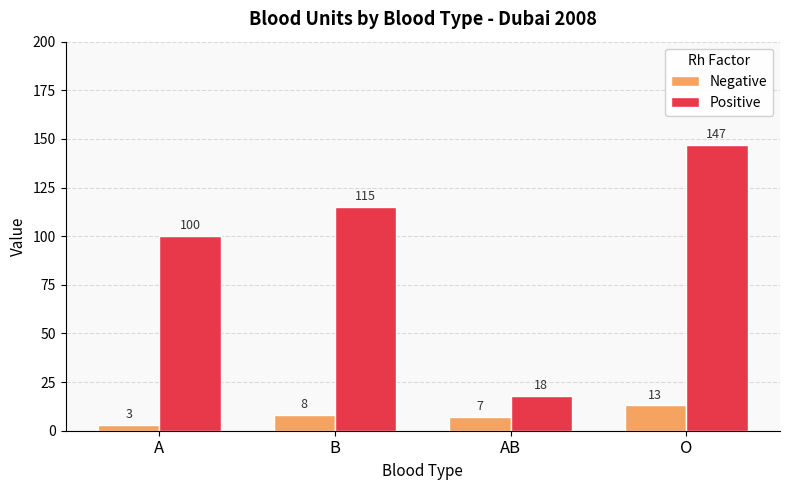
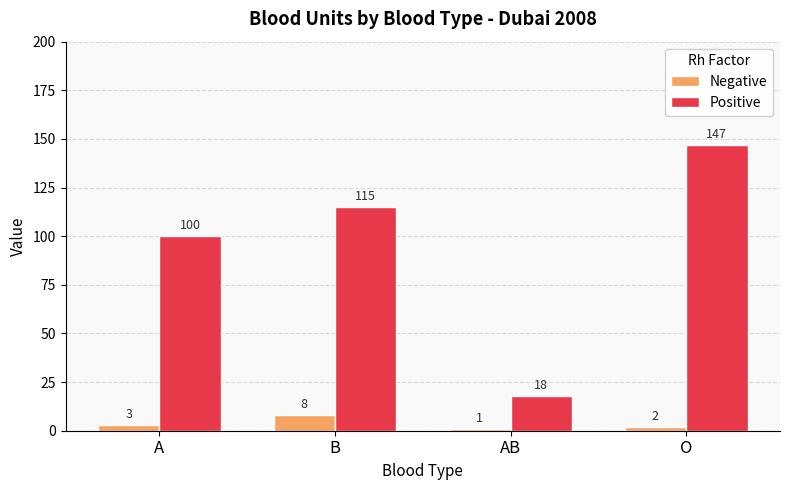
Negative, AB: 7 -> 1
Negative, O: 13 -> 2
